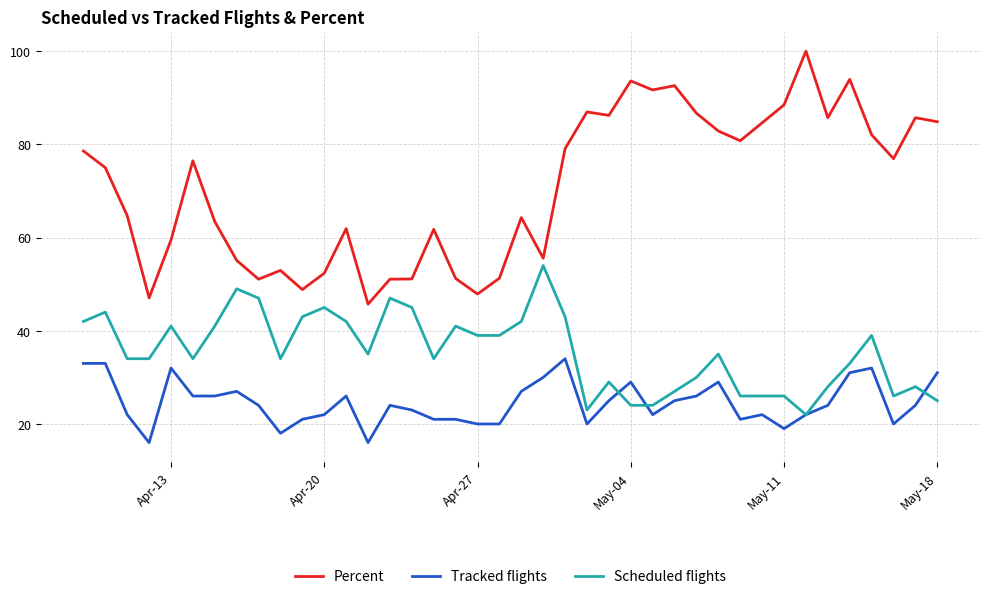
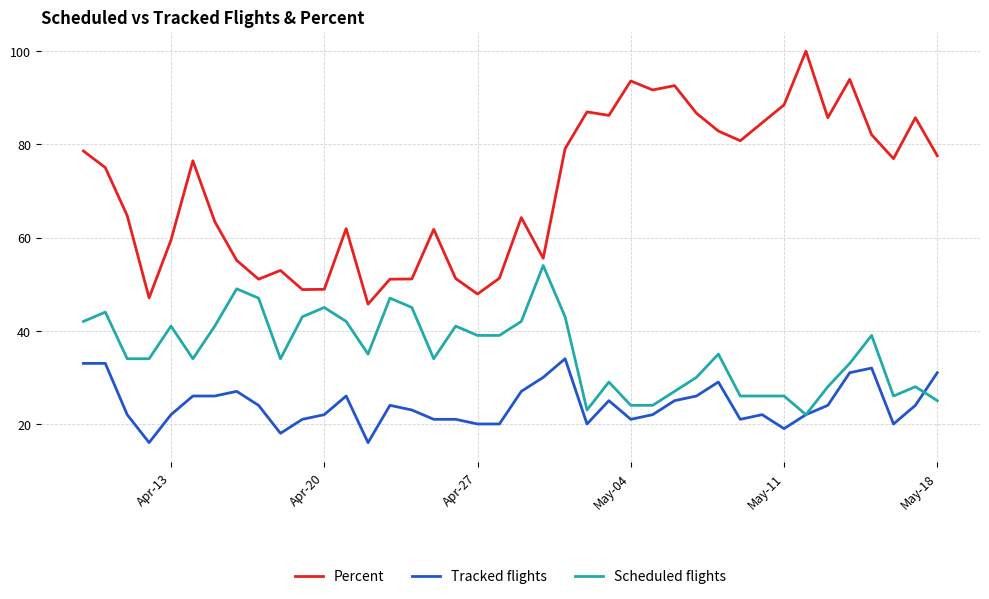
Tracked flights, Apr-13: 32 -> 22
Percent, Apr-20: 52 -> 49
Tracked flights, May-04: 29 -> 21
Percent, May-18: 85 -> 78
